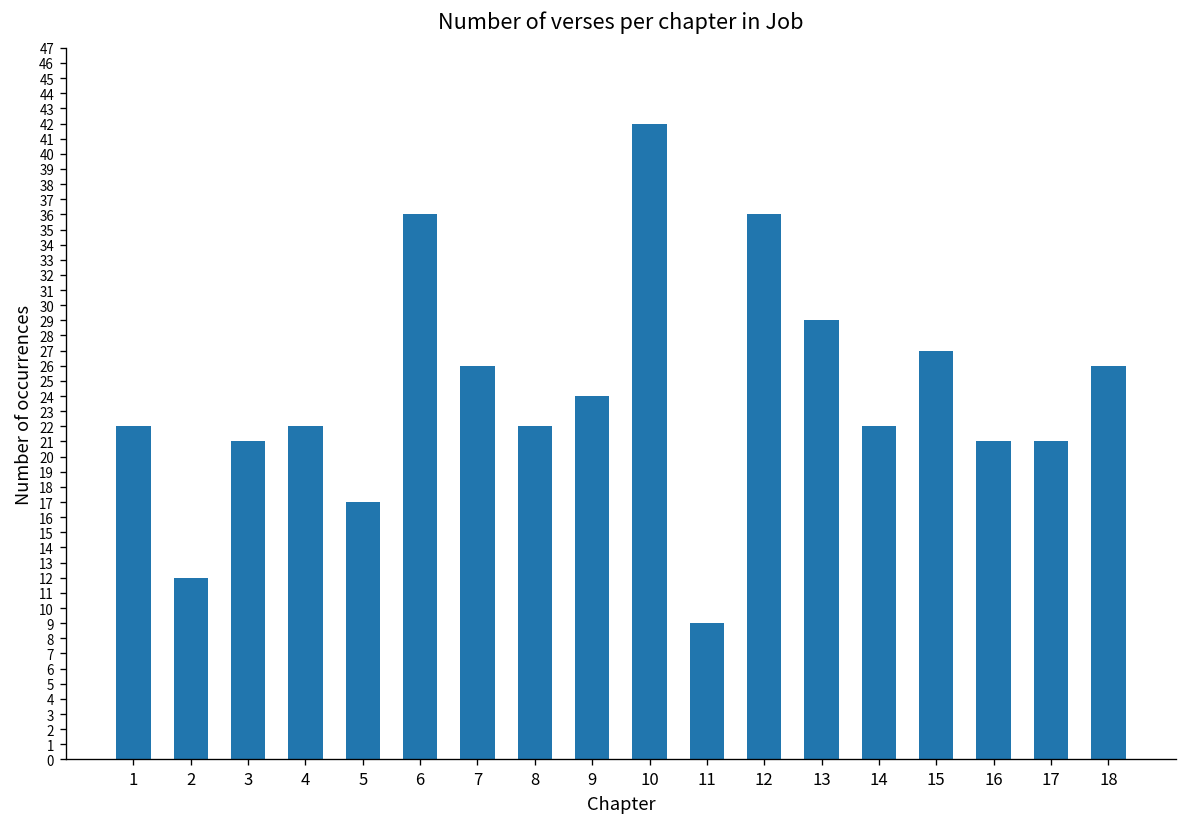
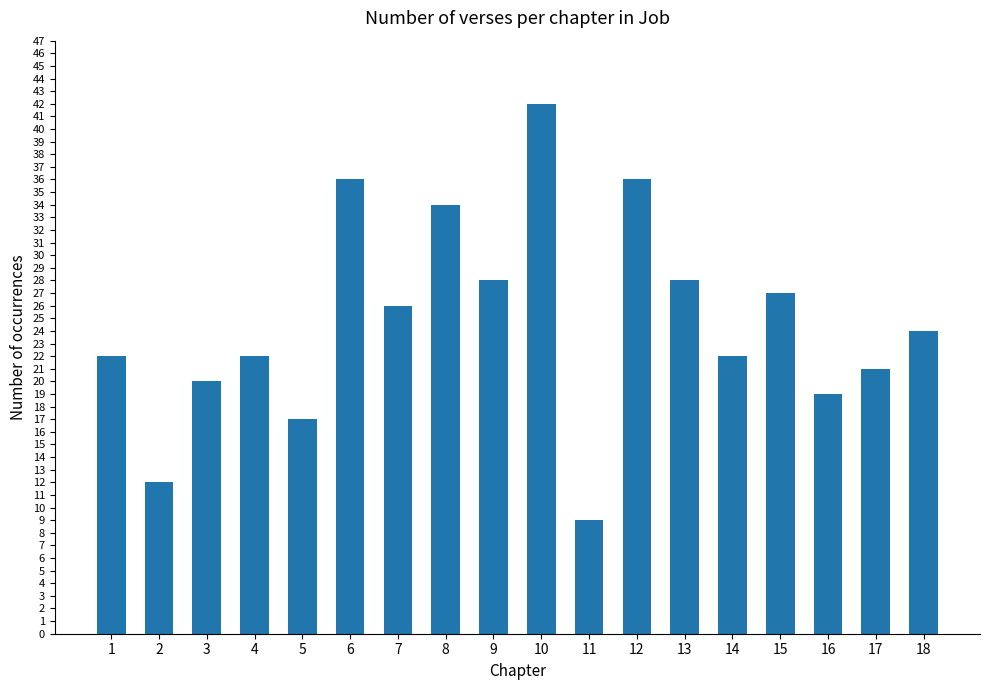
3: 21 -> 20
8: 22 -> 34
9: 24 -> 28
13: 29 -> 28
16: 21 -> 19
18: 26 -> 24
